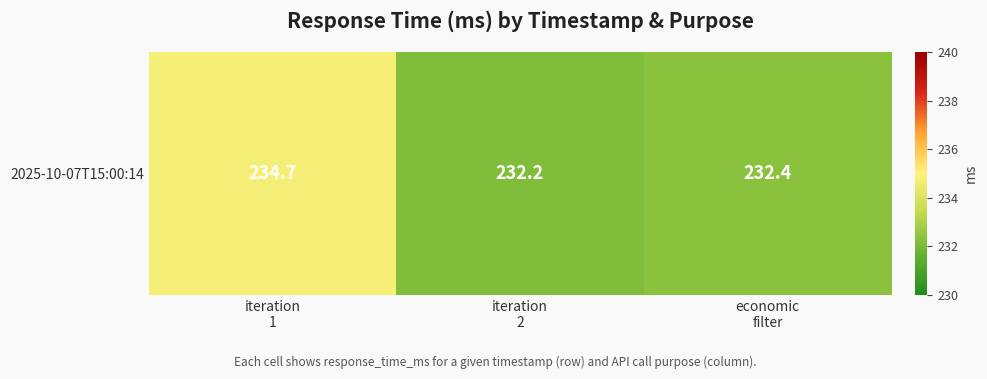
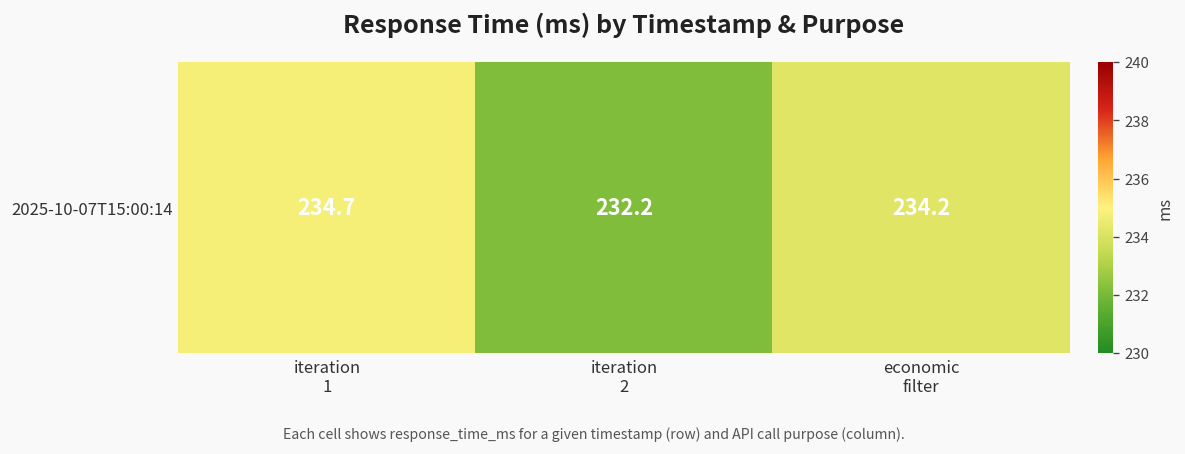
2025-10-07T15:00:14, economic filter: 232.4 -> 234.2
